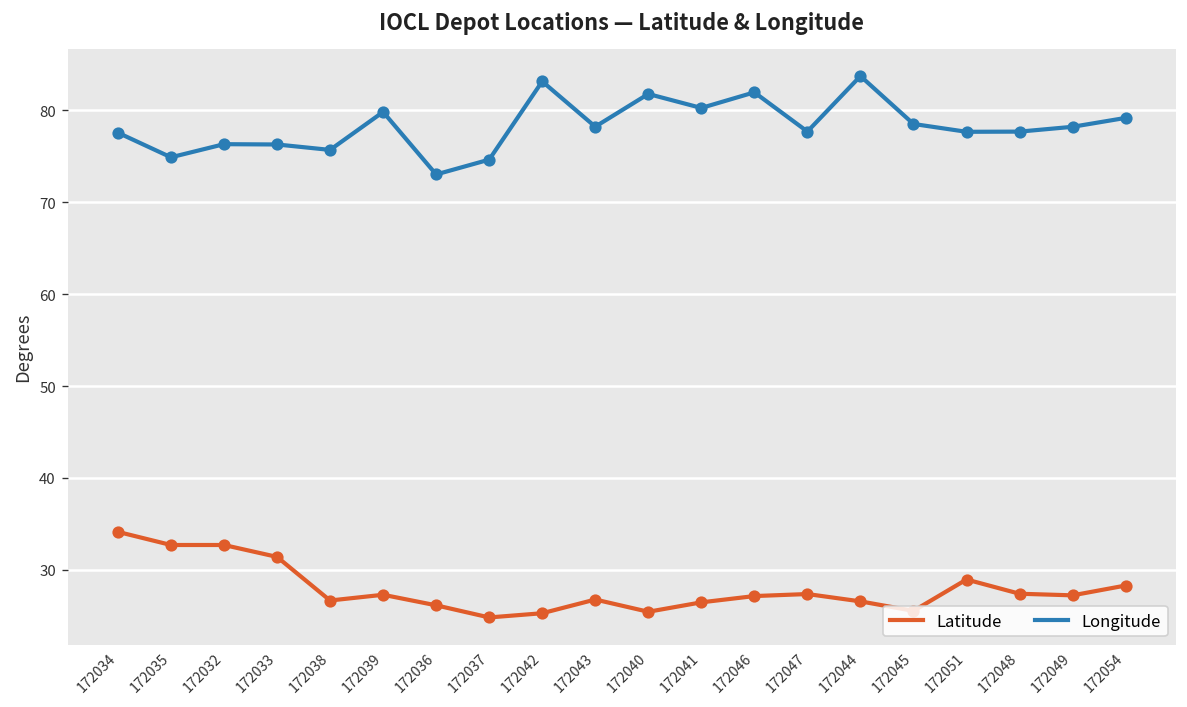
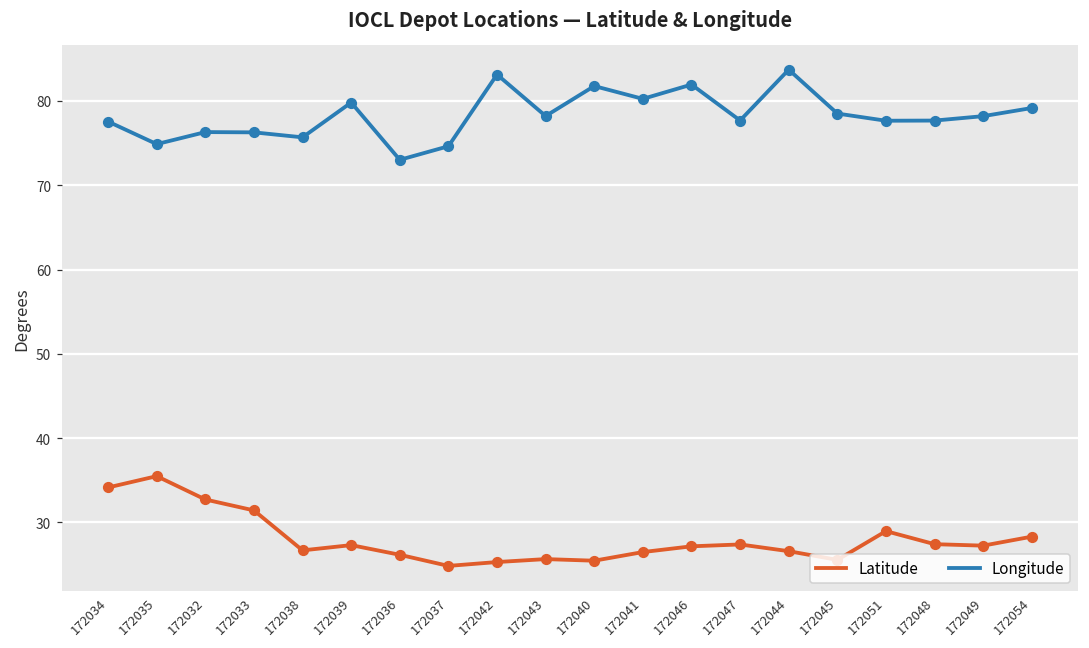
Latitude, 172035: 33 -> 35
Latitude, 172043: 27 -> 26
